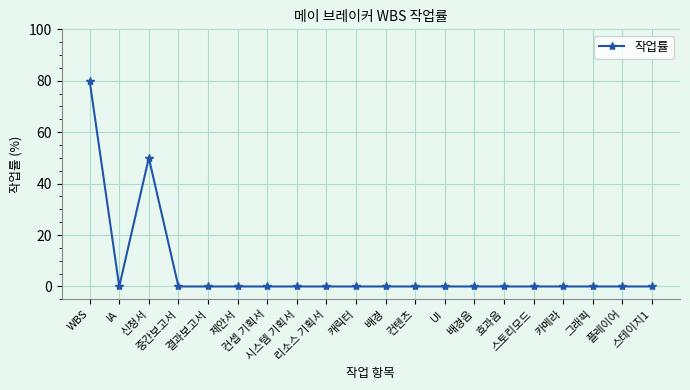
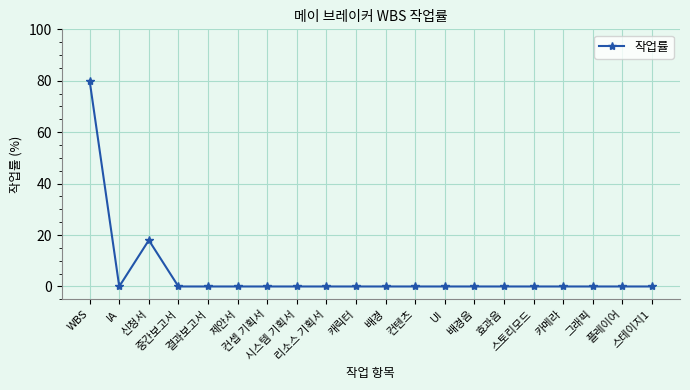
신청서: 50 -> 18
